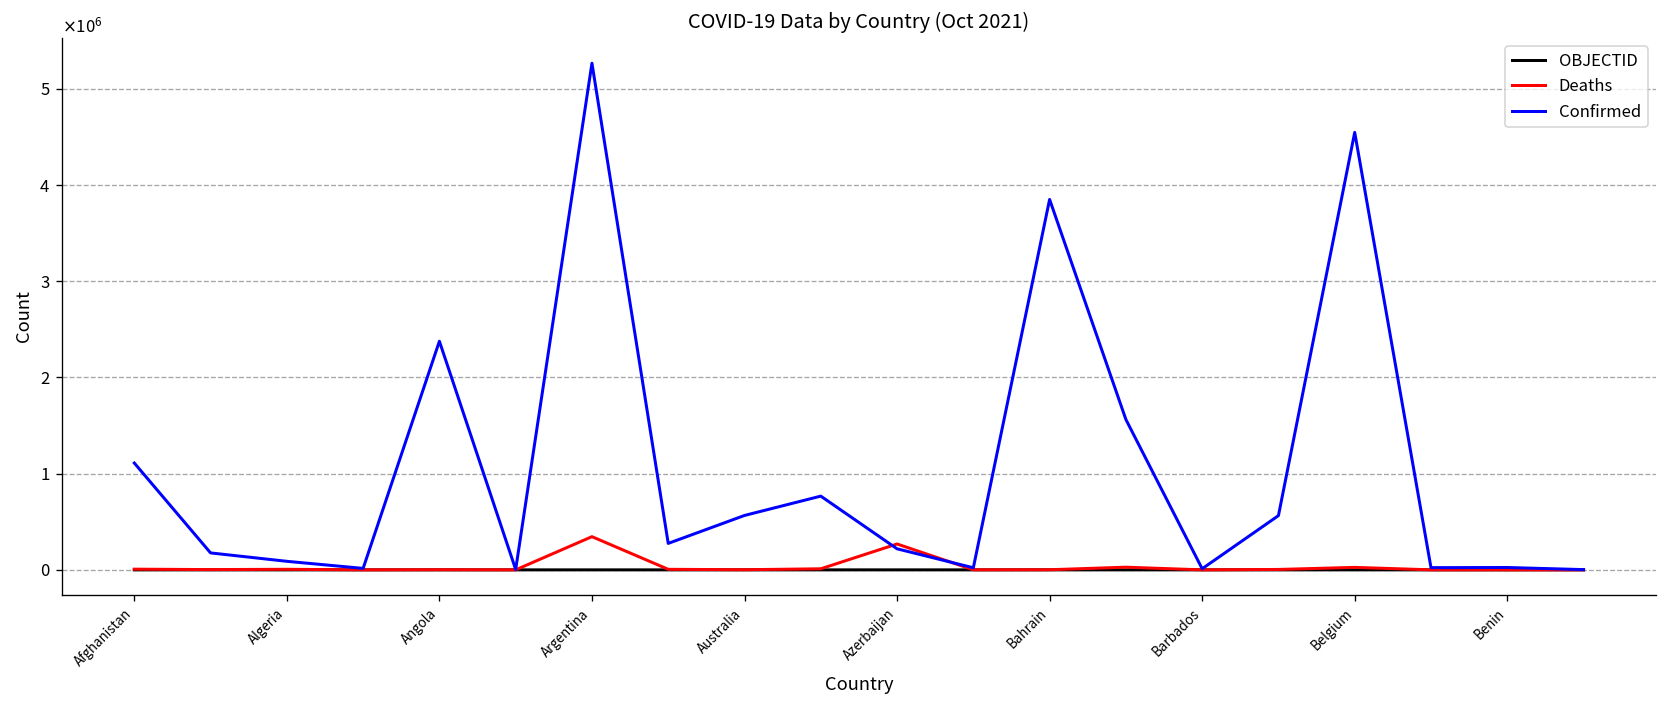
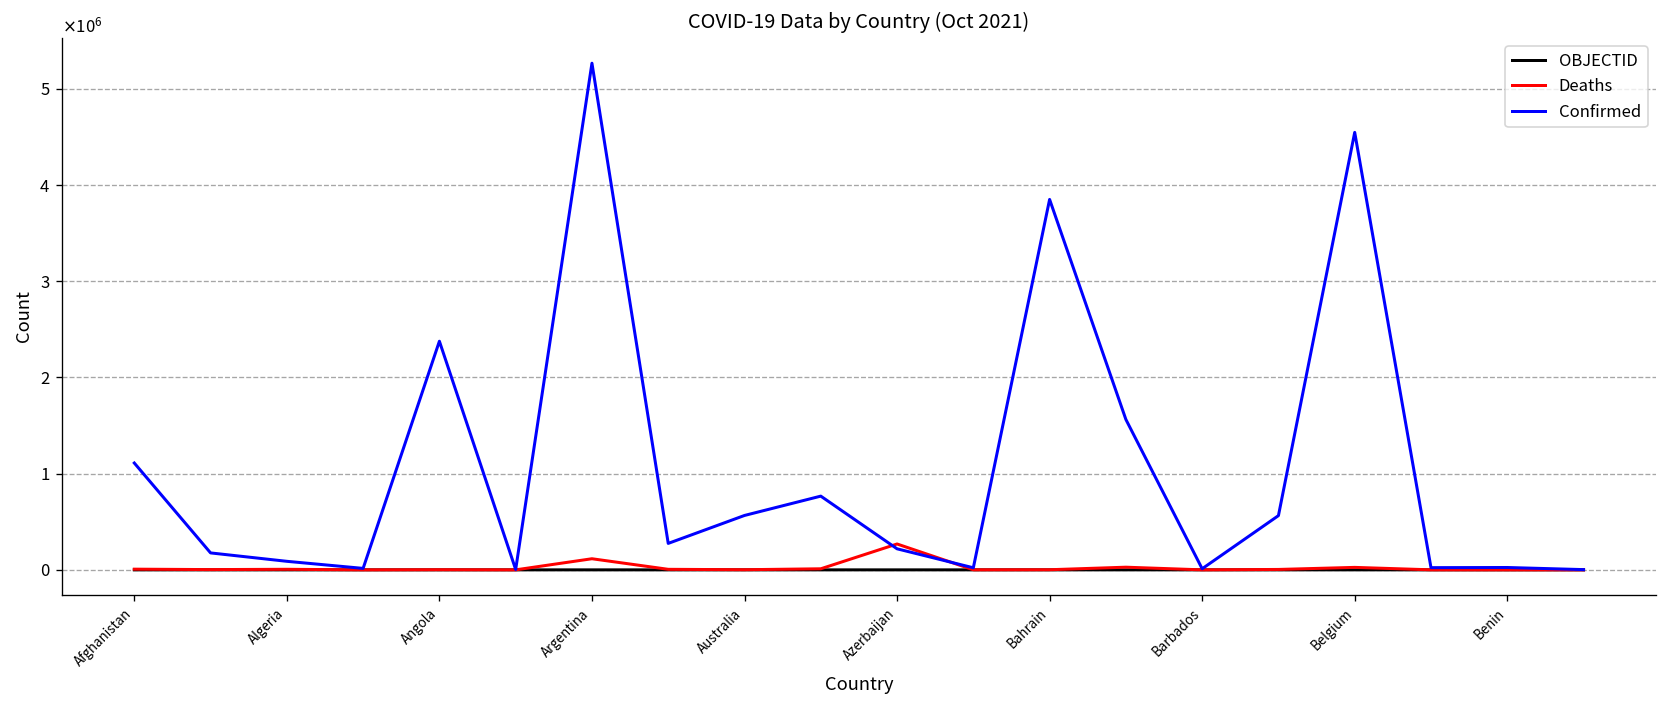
Deaths, Argentina: 300000 -> 100000
